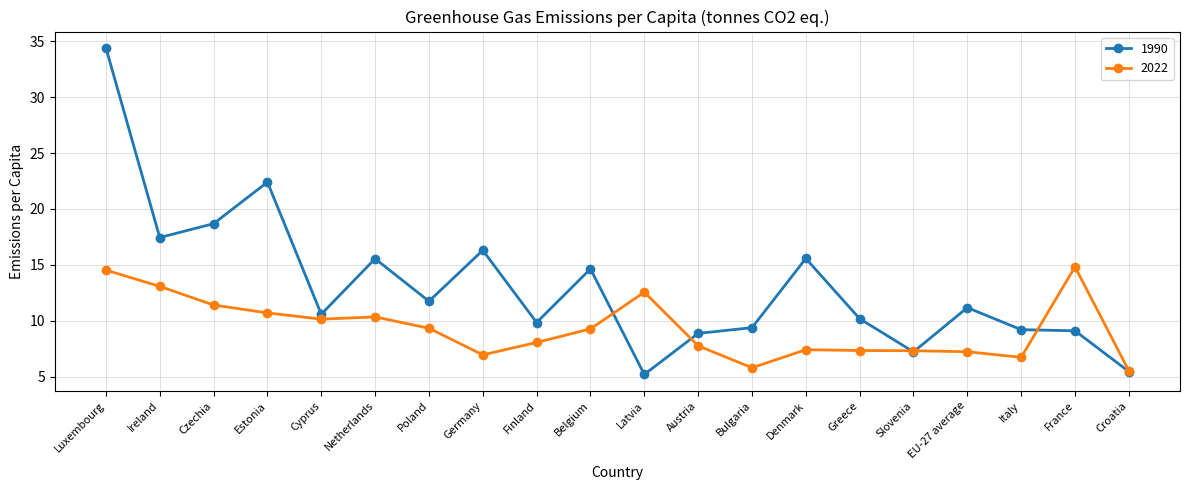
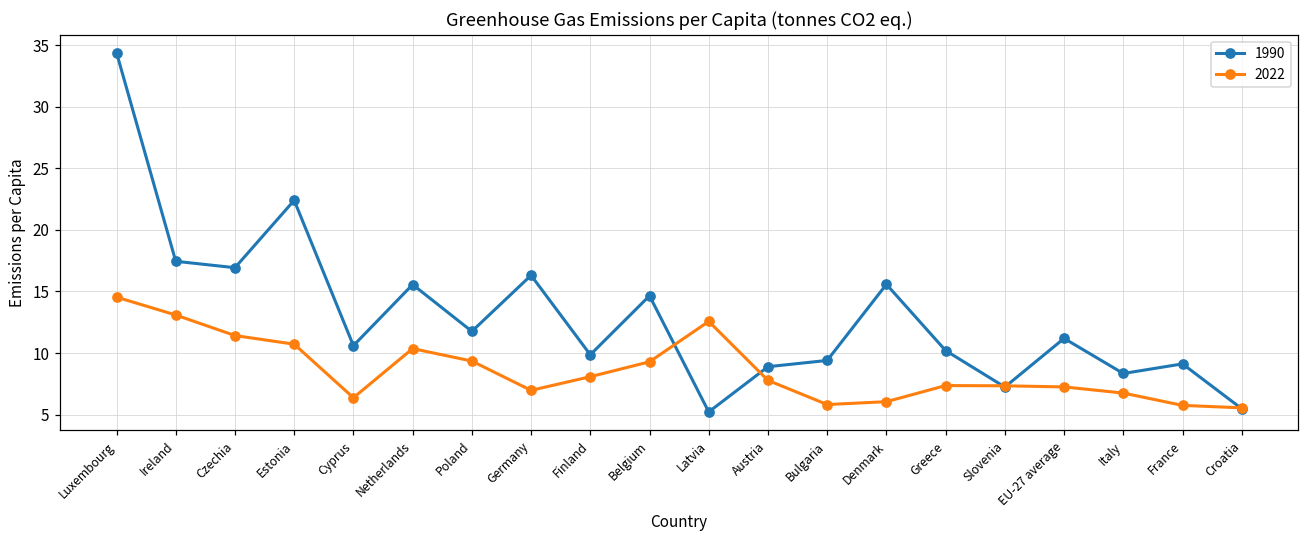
1990, Czechia: 18.7 -> 16.9
2022, Cyprus: 10.2 -> 6.4
2022, Denmark: 7.4 -> 6.1
1990, Italy: 9.2 -> 8.3
2022, France: 14.8 -> 5.8
